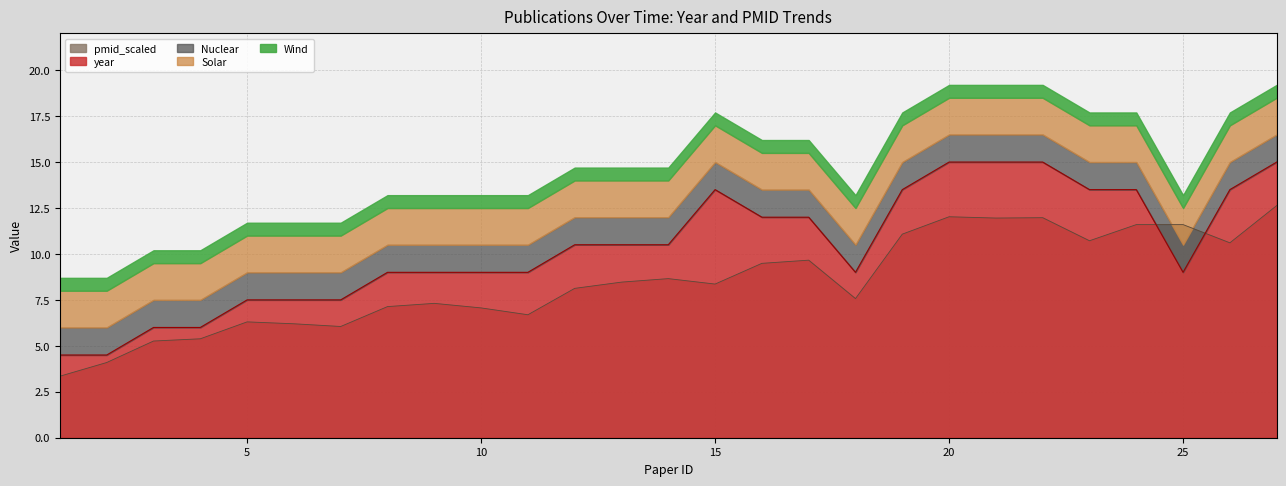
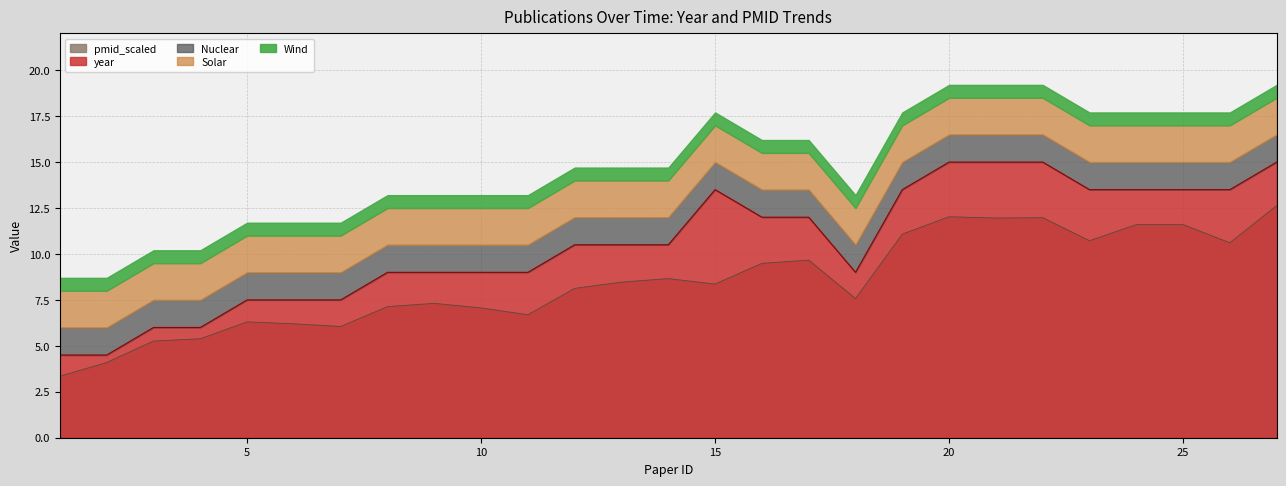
year, 25: 9.0 -> 13.5
